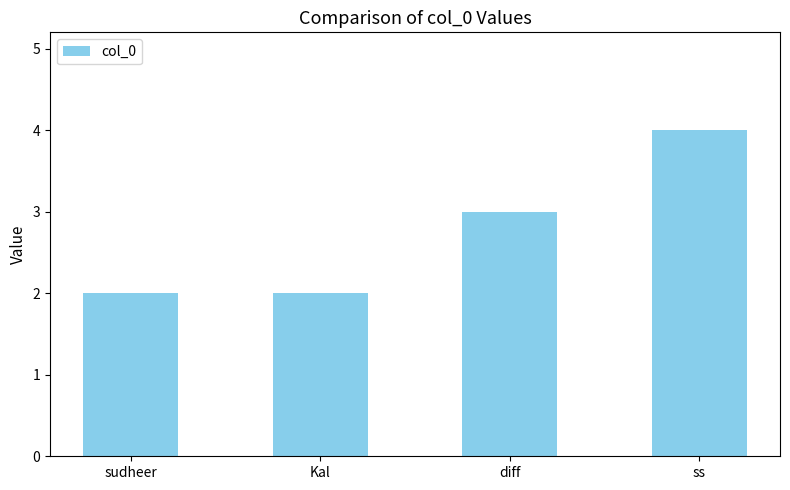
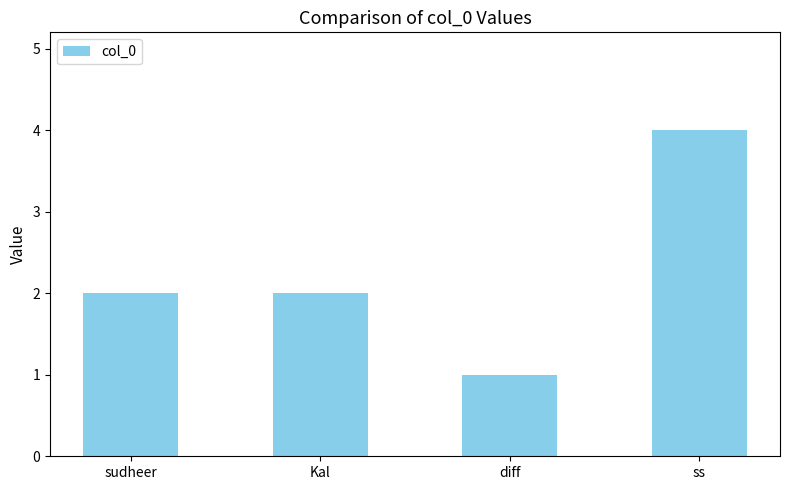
diff: 3 -> 1
